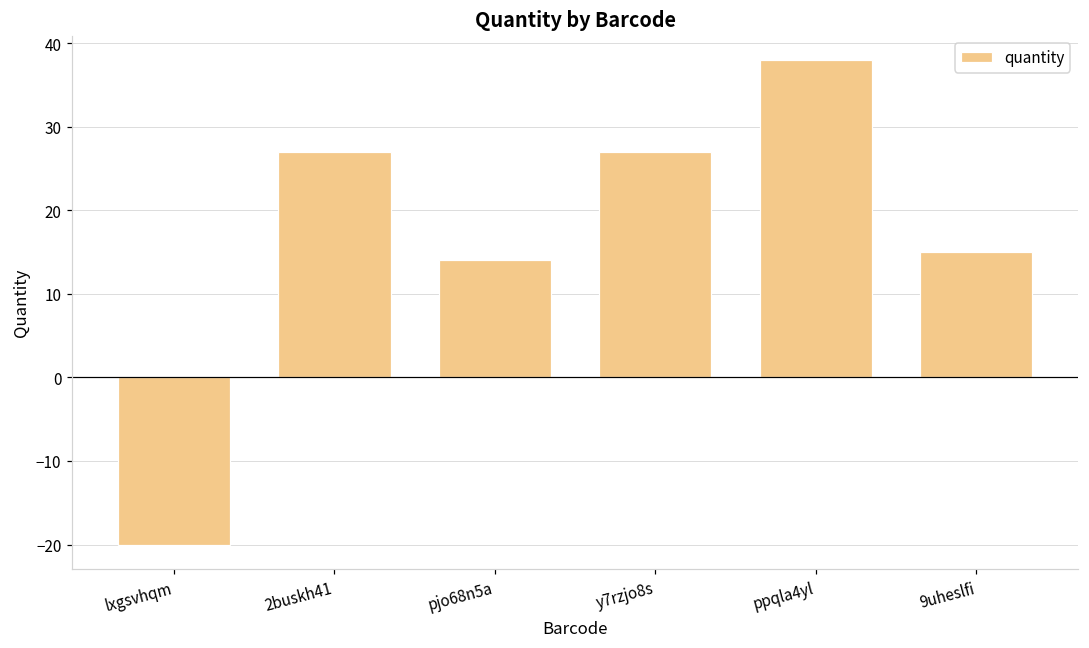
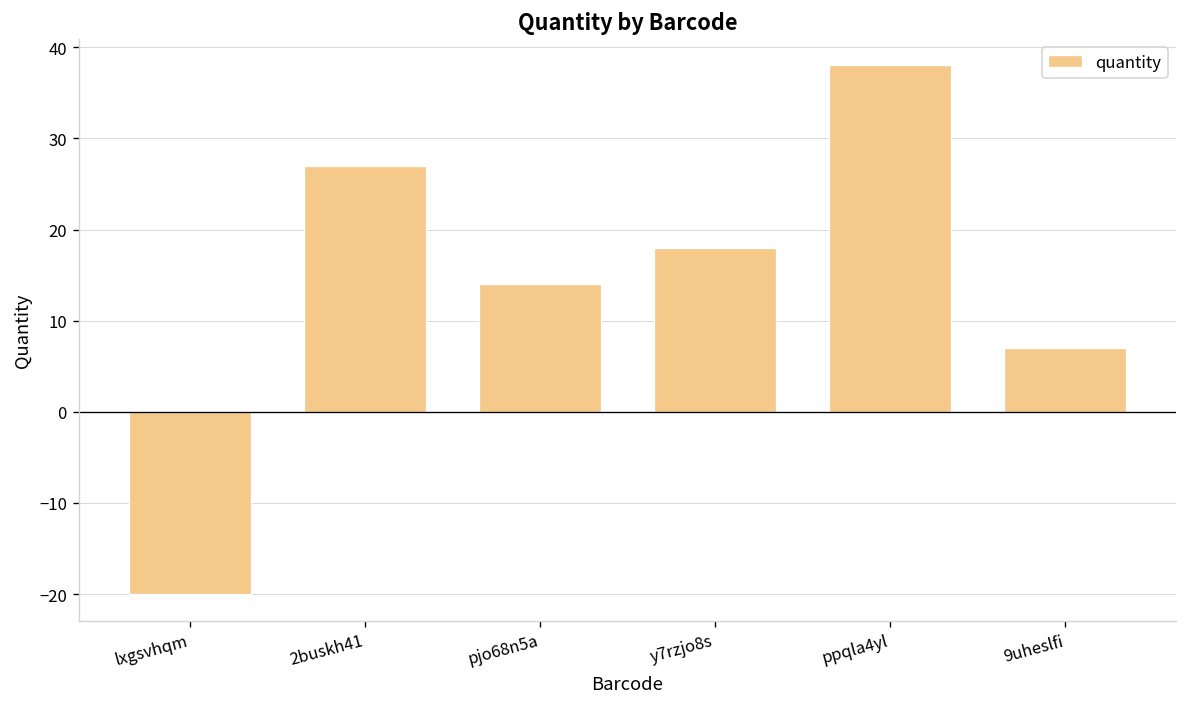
y7rzjo8s: 27 -> 18
9uheslfi: 15 -> 7
